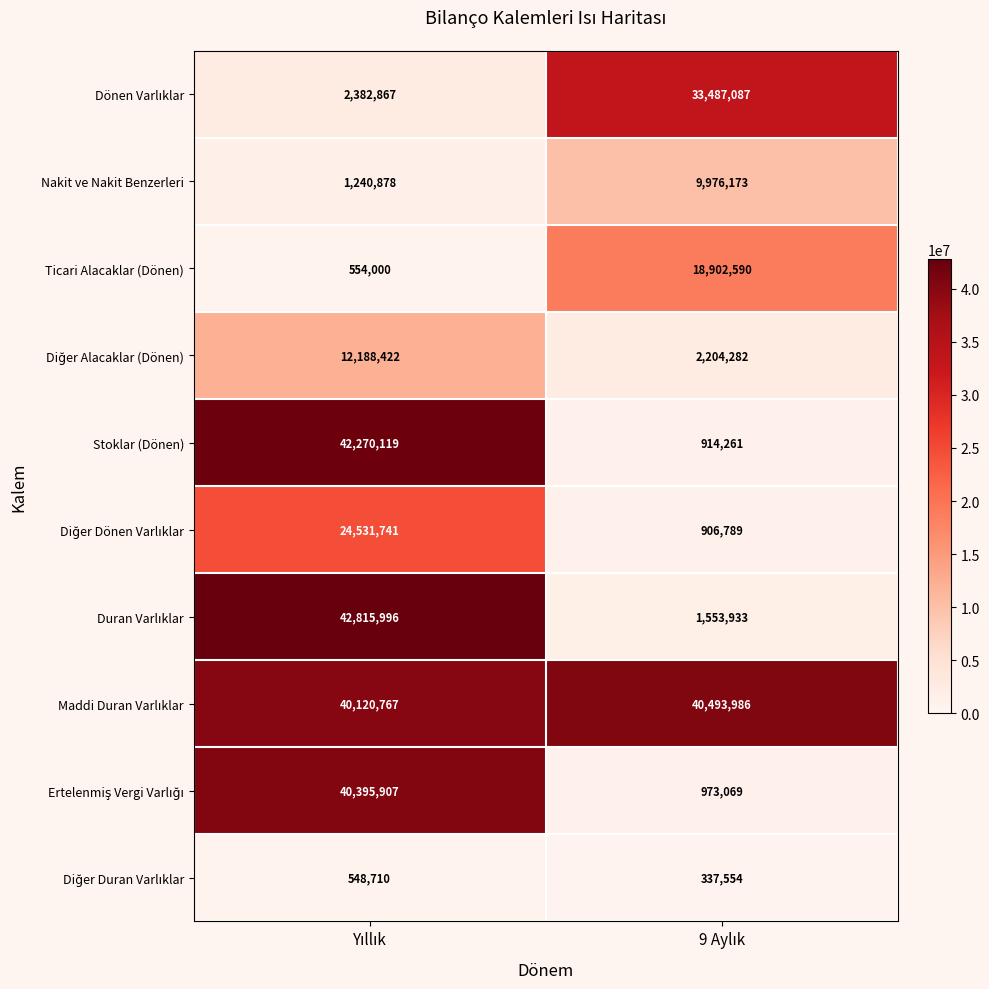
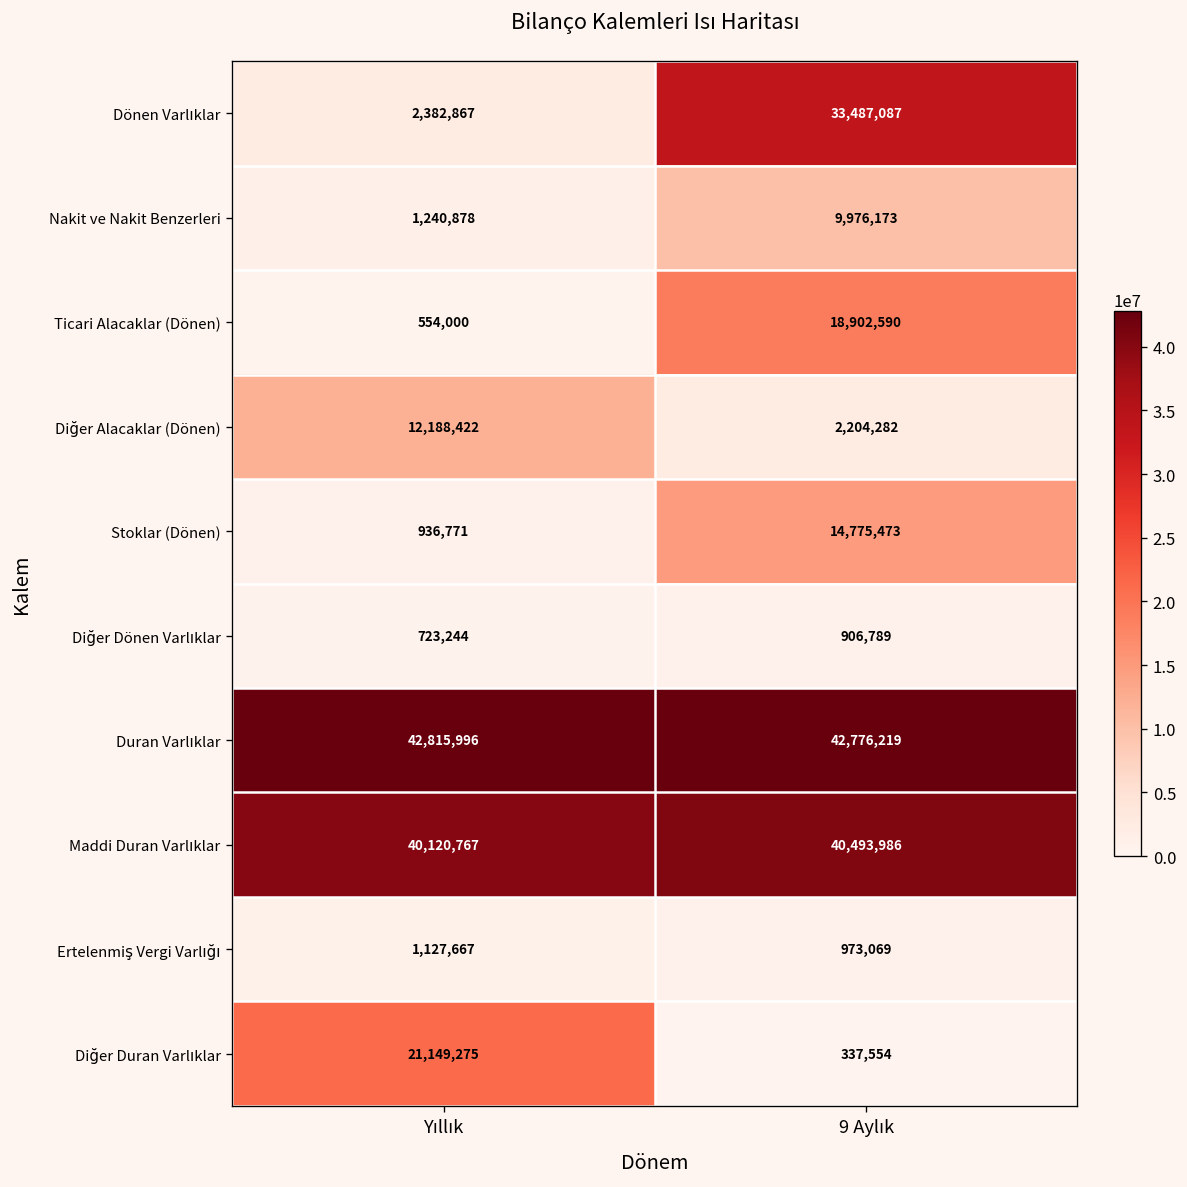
Stoklar (Dönen), Yıllık: 42,270,119 -> 936,771
Stoklar (Dönen), 9 Aylık: 914,261 -> 14,775,473
Diğer Dönen Varlıklar, Yıllık: 24,531,741 -> 723,244
Duran Varlıklar, 9 Aylık: 1,553,933 -> 42,776,219
Ertelenmiş Vergi Varlığı, Yıllık: 40,395,907 -> 1,127,667
Diğer Duran Varlıklar, Yıllık: 548,710 -> 21,149,275
